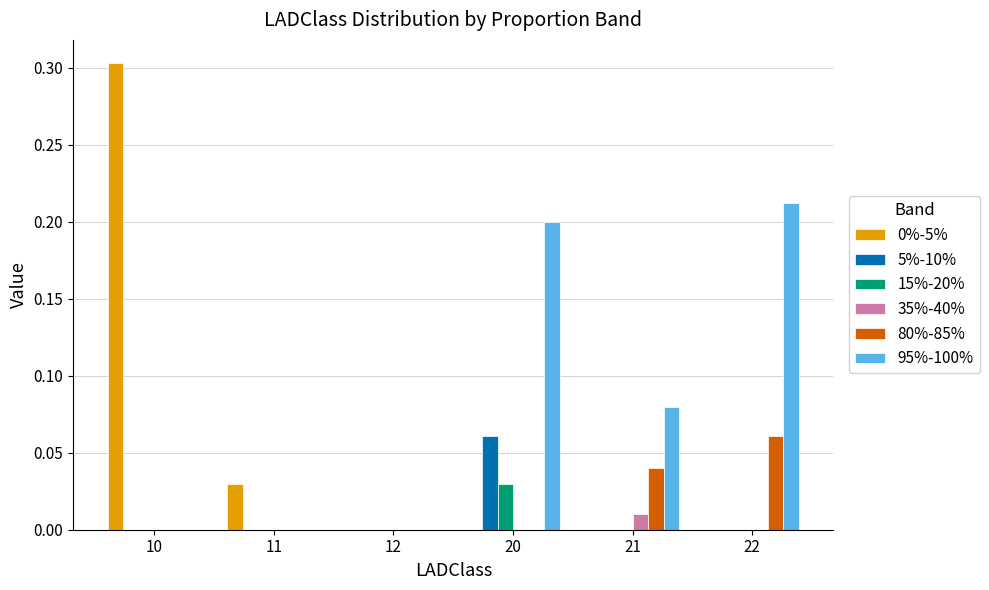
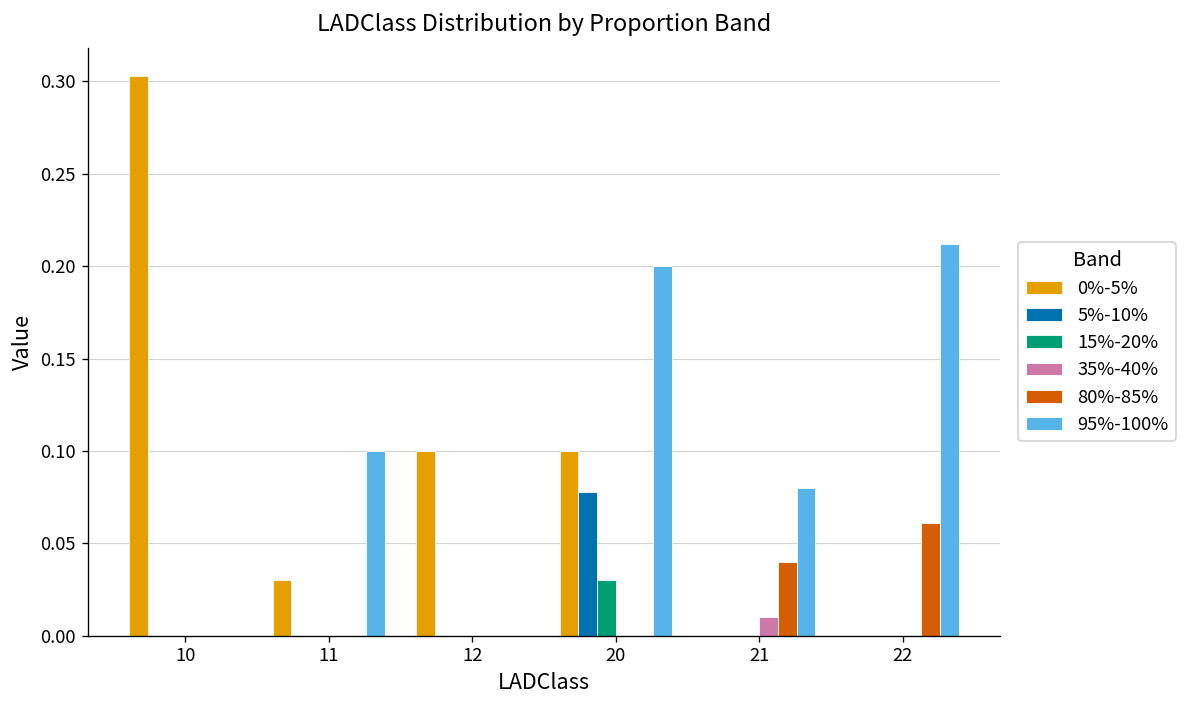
95%-100%, 11: 0.0 -> 0.1
0%-5%, 12: 0.0 -> 0.1
0%-5%, 20: 0.0 -> 0.1
5%-10%, 20: 0.061 -> 0.078
